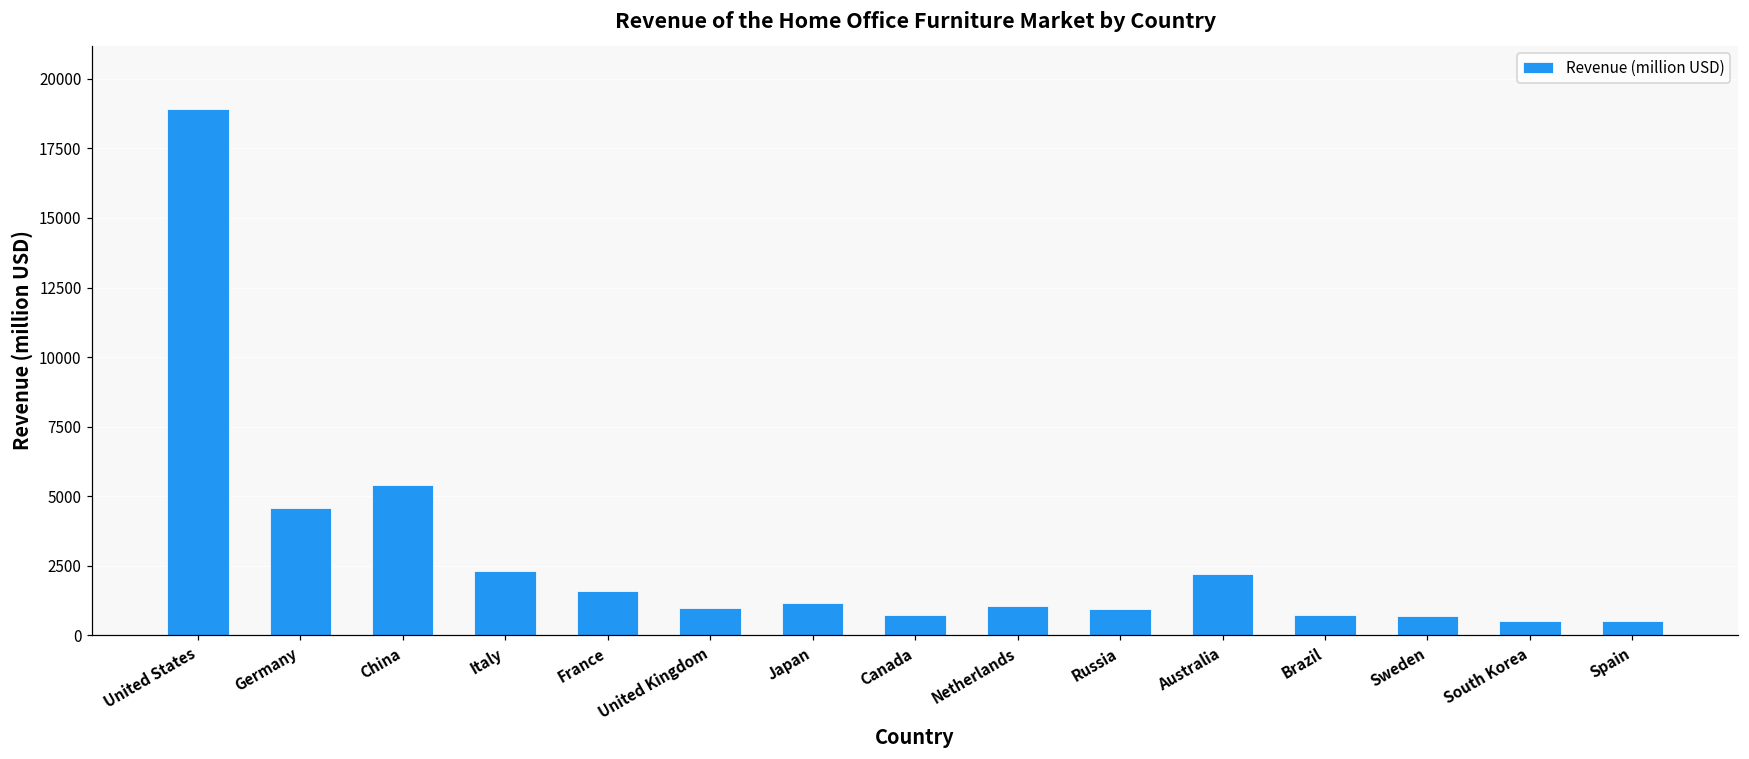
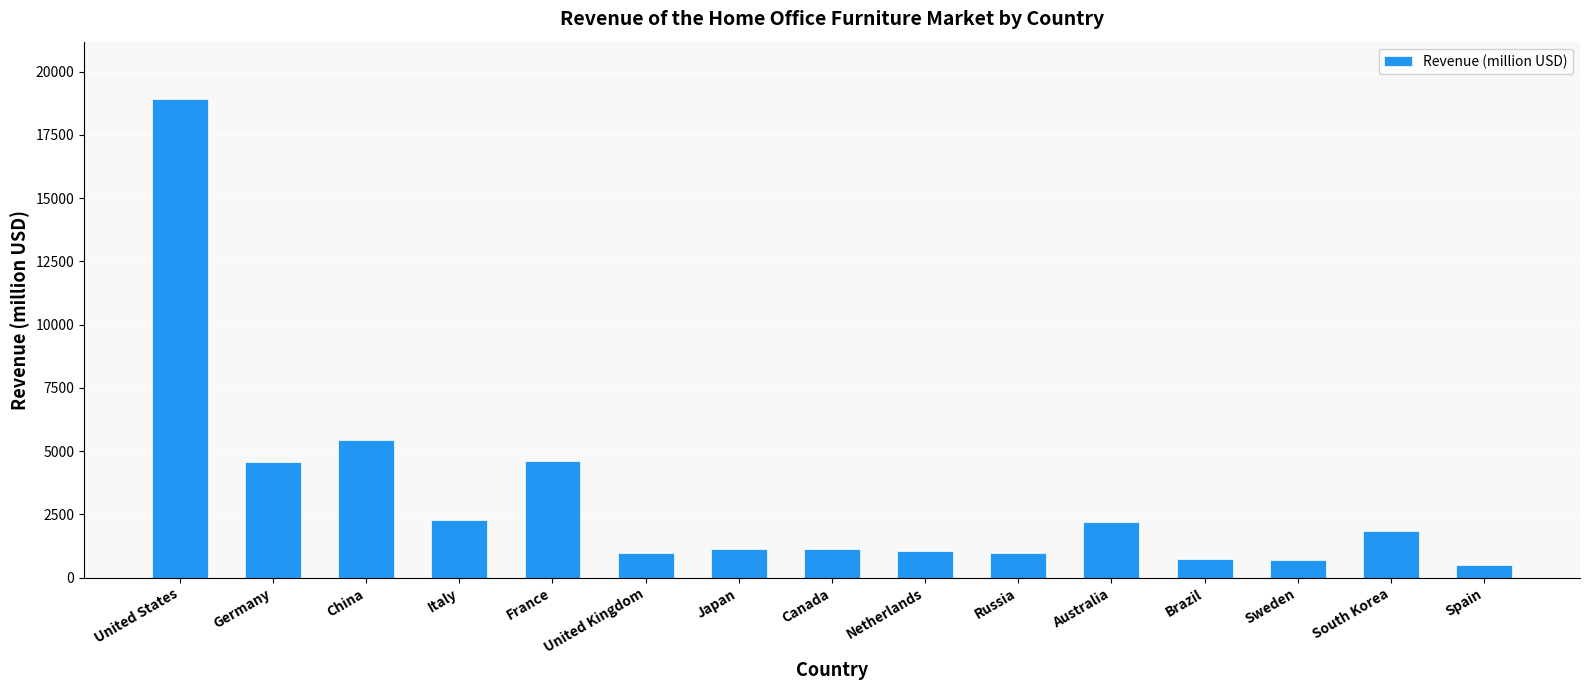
France: 1600 -> 4600
Canada: 700 -> 1100
South Korea: 500 -> 1800
